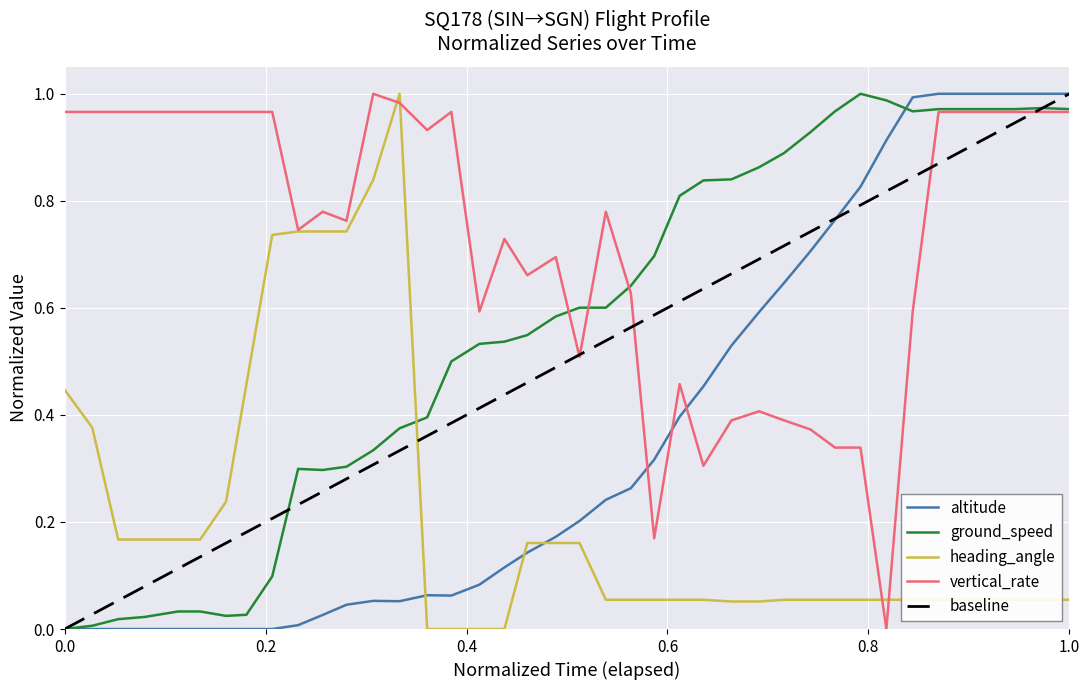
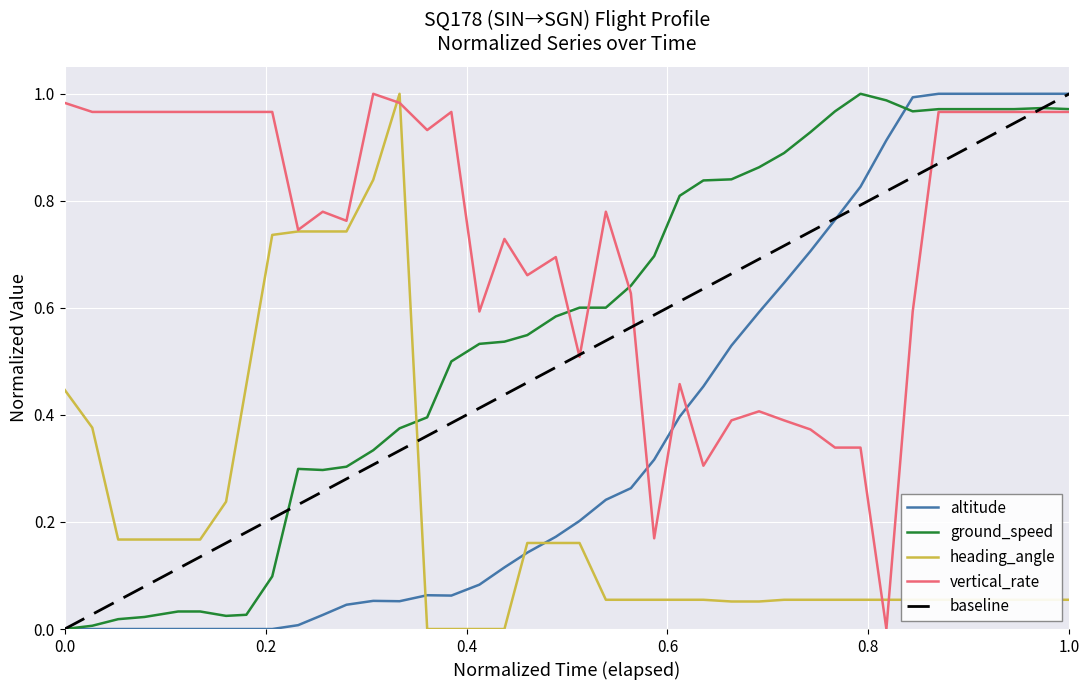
vertical_rate, 0.0: 0.97 -> 0.98
